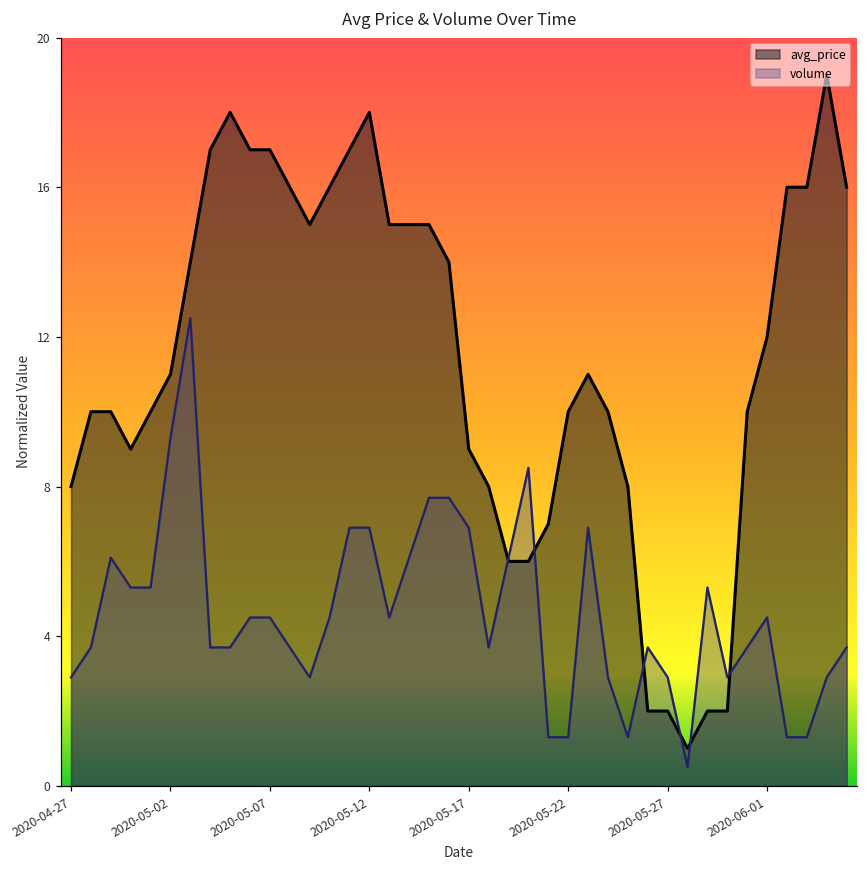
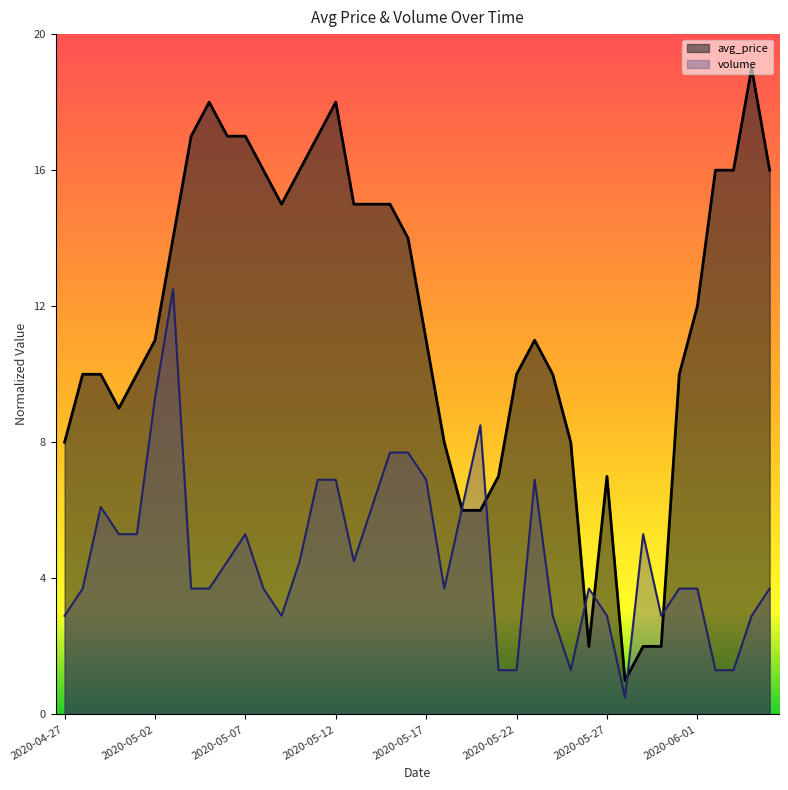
volume, 2020-05-07: 4.5 -> 5.3
avg_price, 2020-05-17: 9.0 -> 11.0
avg_price, 2020-05-27: 2.0 -> 7.0
volume, 2020-06-01: 4.5 -> 3.7
